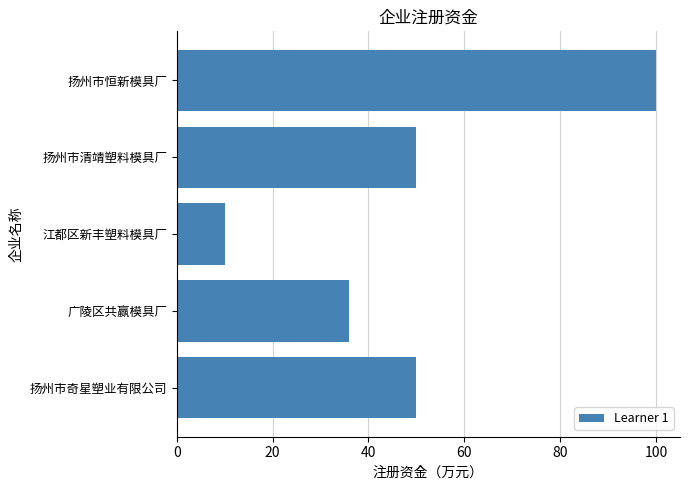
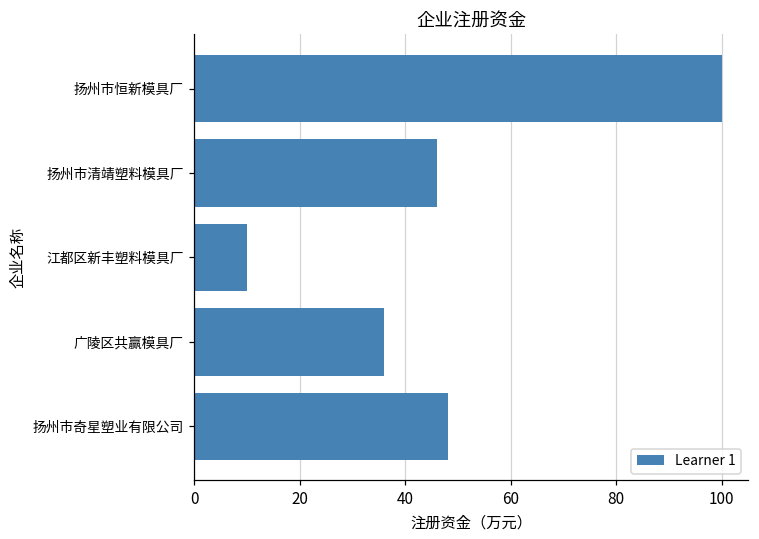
扬州市清靖塑料模具厂: 50 -> 46
扬州市奇星塑业有限公司: 50 -> 48
